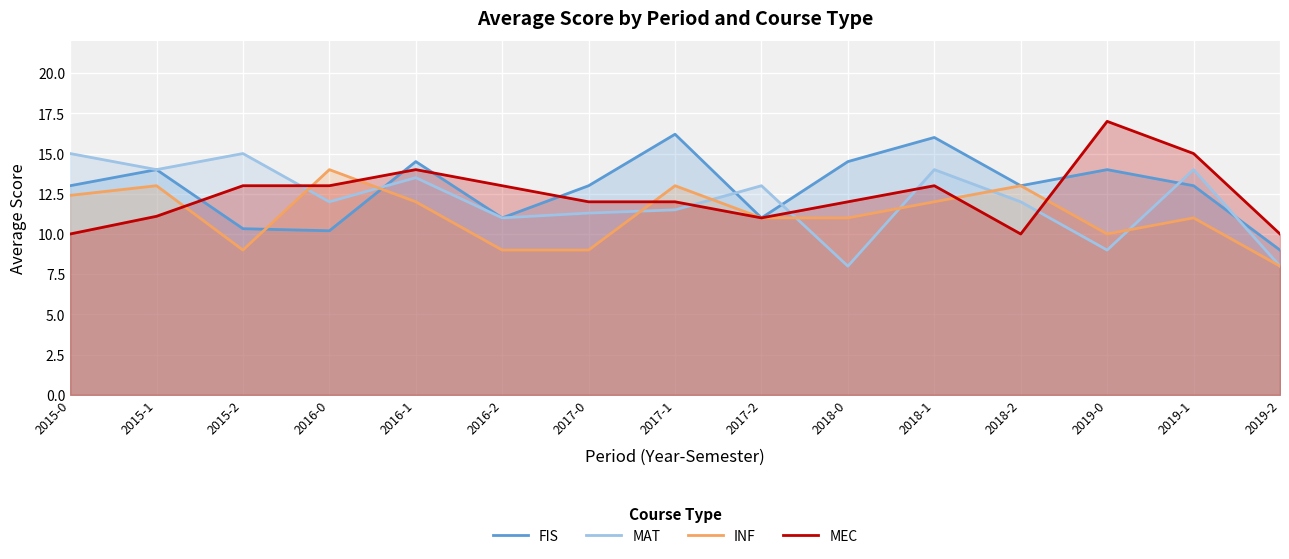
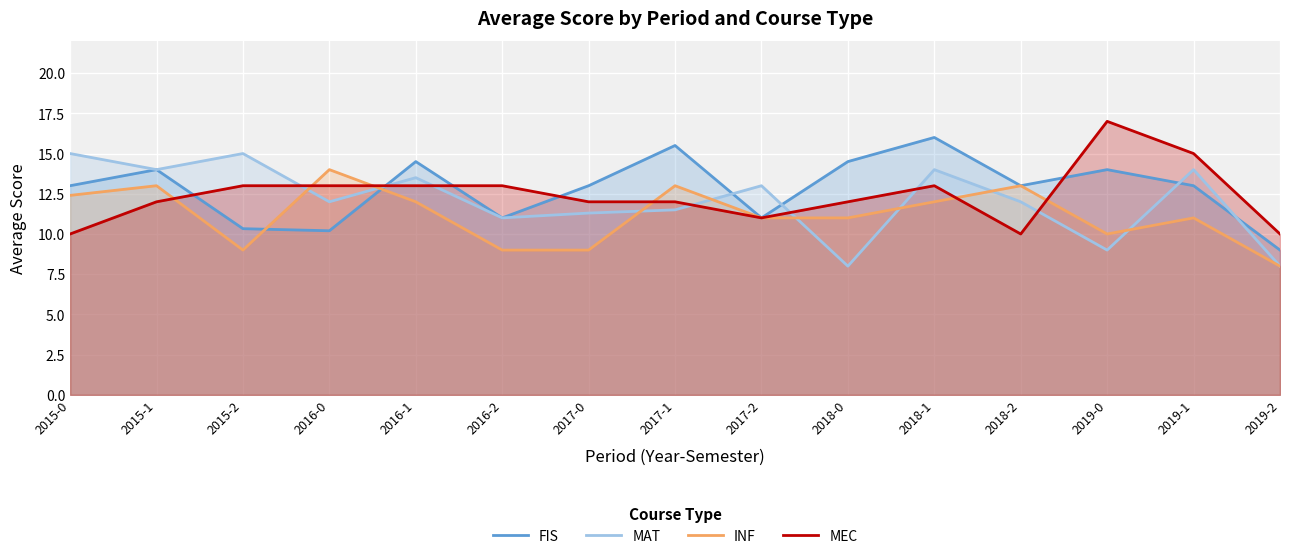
MEC, 2015-1: 11.1 -> 12.0
MEC, 2016-1: 14 -> 13
FIS, 2017-1: 16.2 -> 15.5
